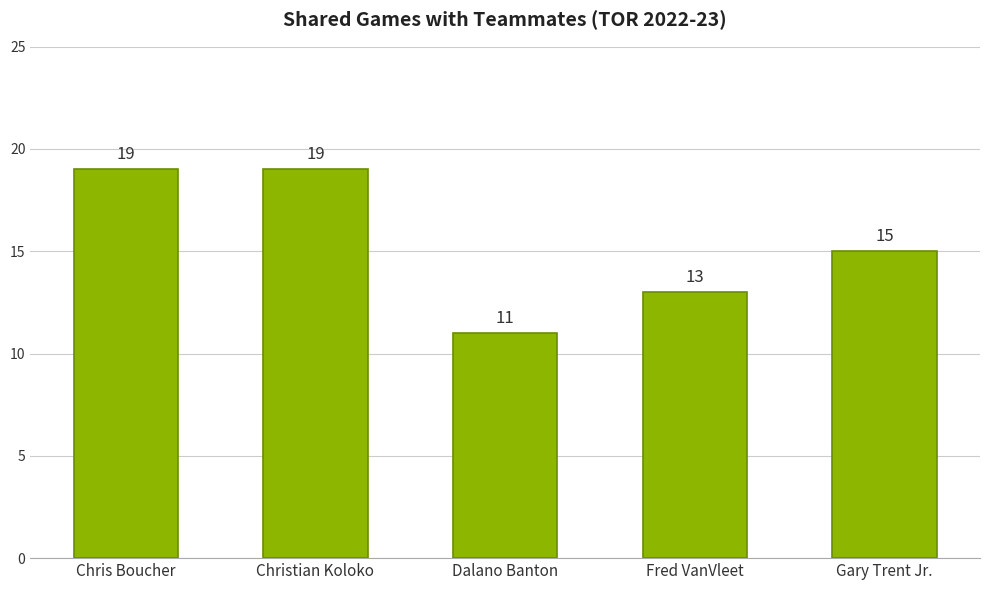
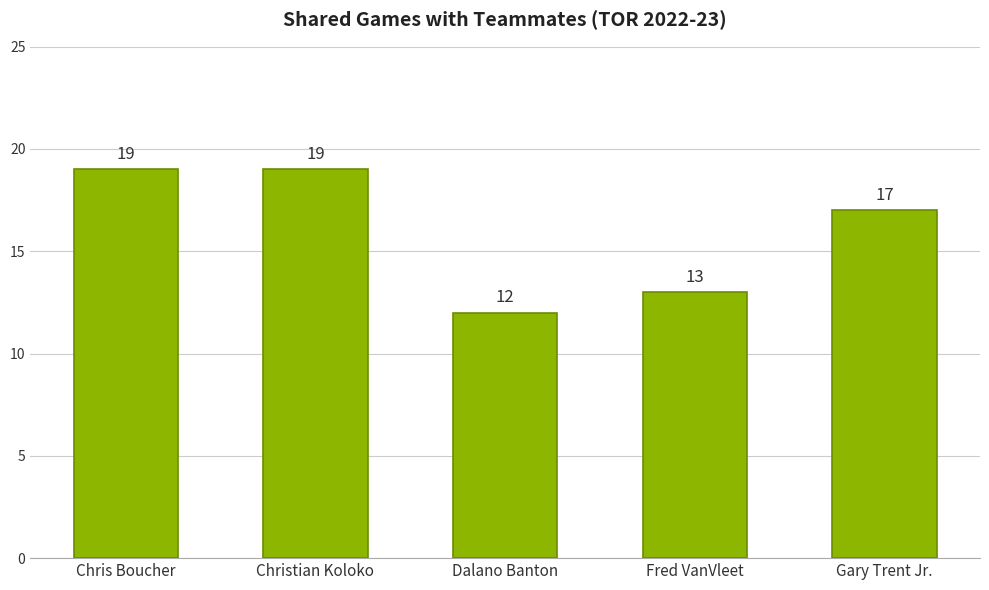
Dalano Banton: 11 -> 12
Gary Trent Jr.: 15 -> 17
